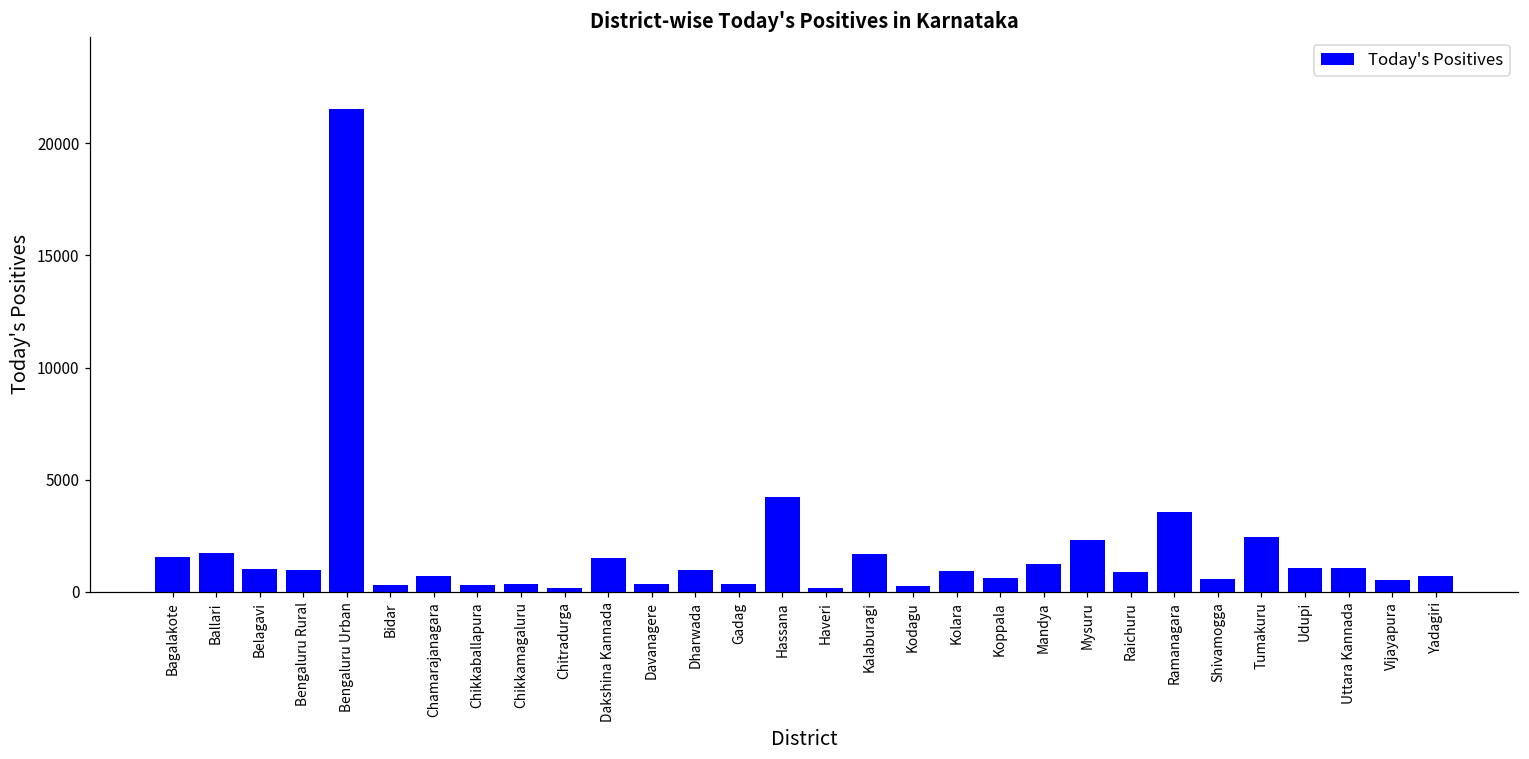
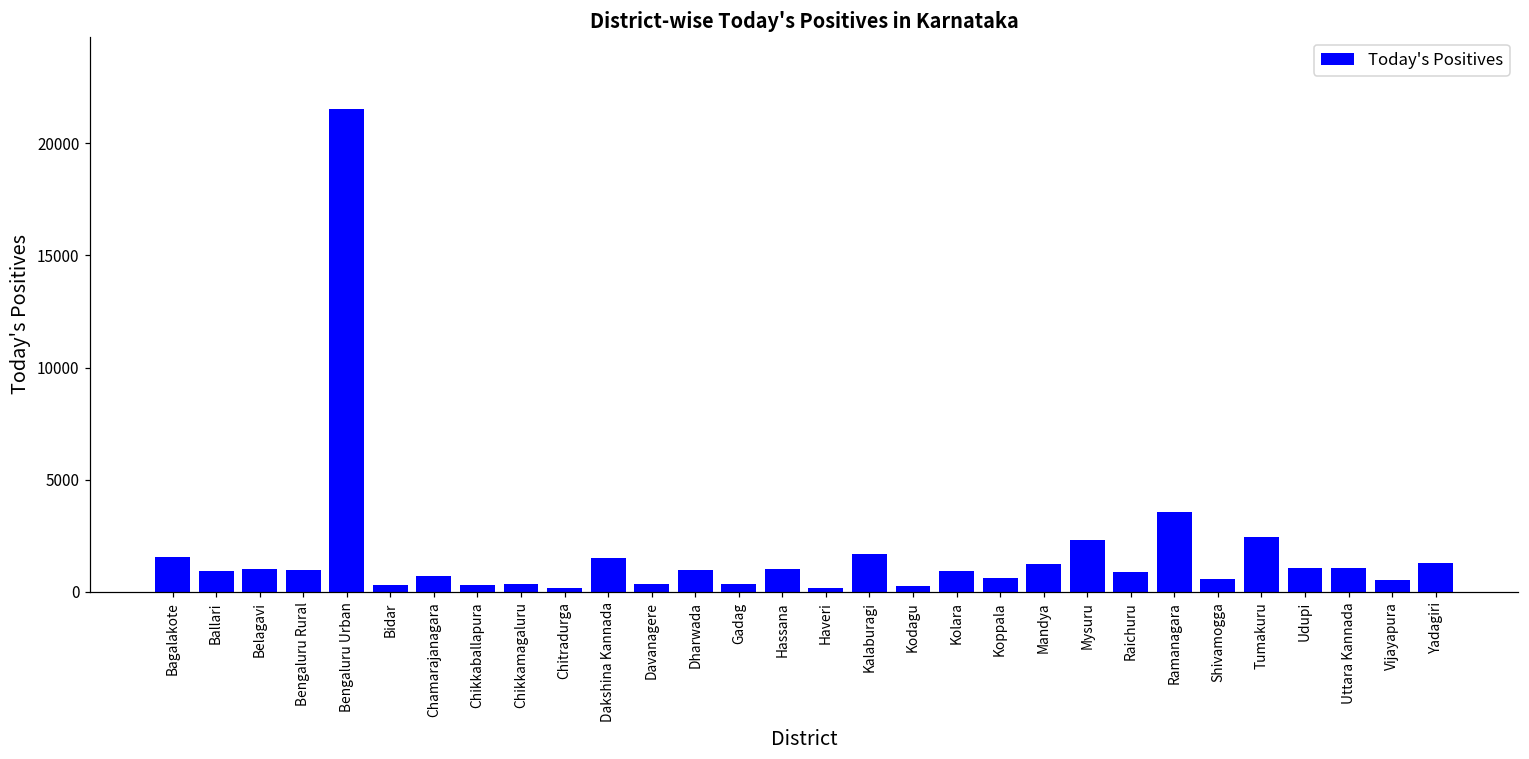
Ballari: 1700 -> 900
Hassana: 4200 -> 1000
Yadagiri: 700 -> 1300
